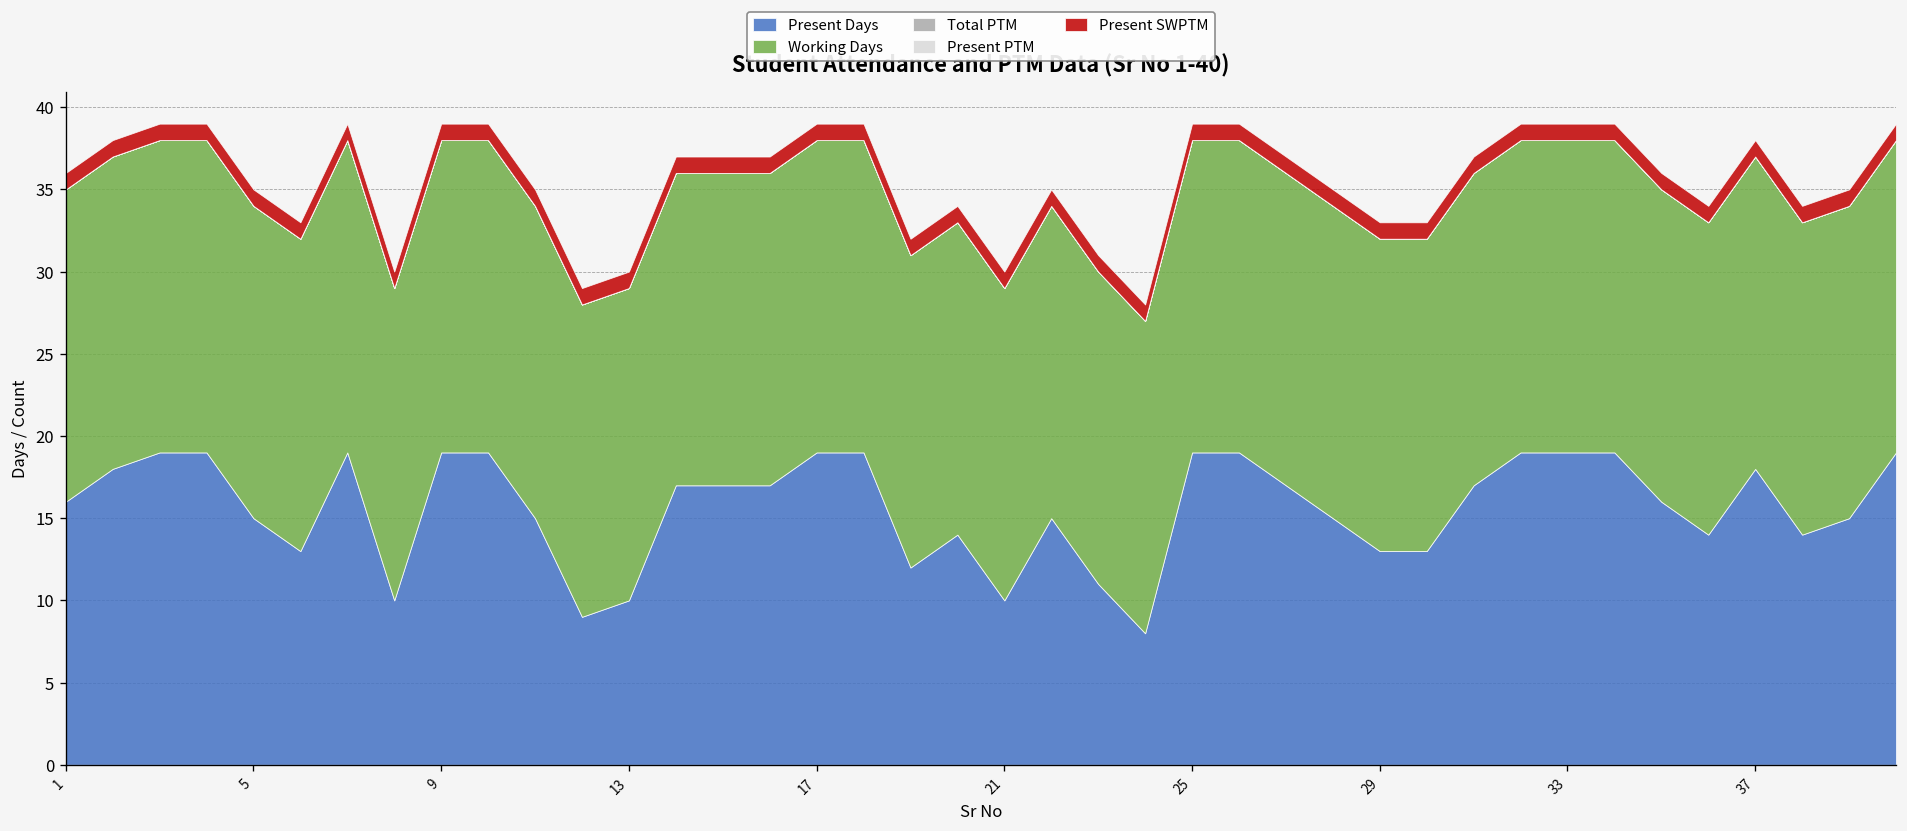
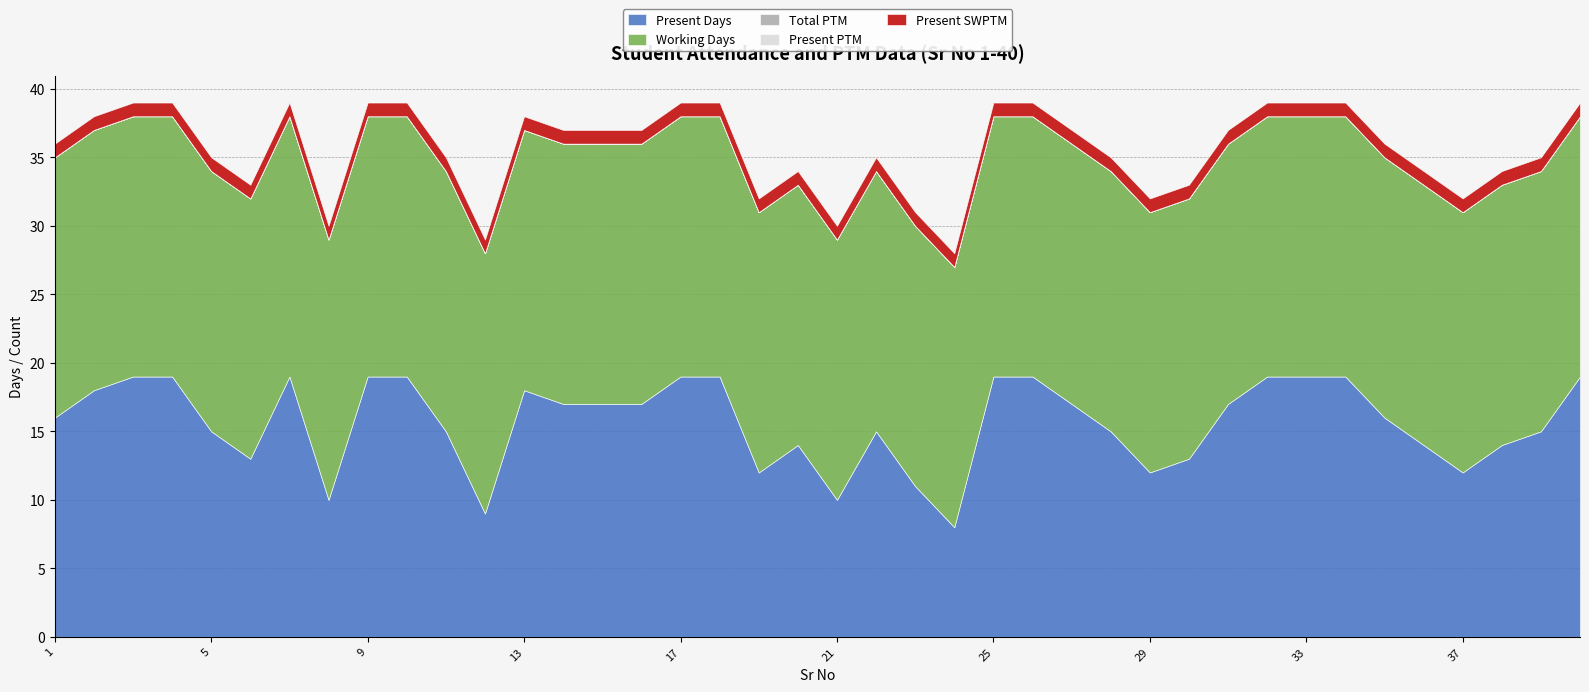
Present Days, 13: 10 -> 18
Present Days, 29: 13 -> 12
Present Days, 37: 18 -> 12
